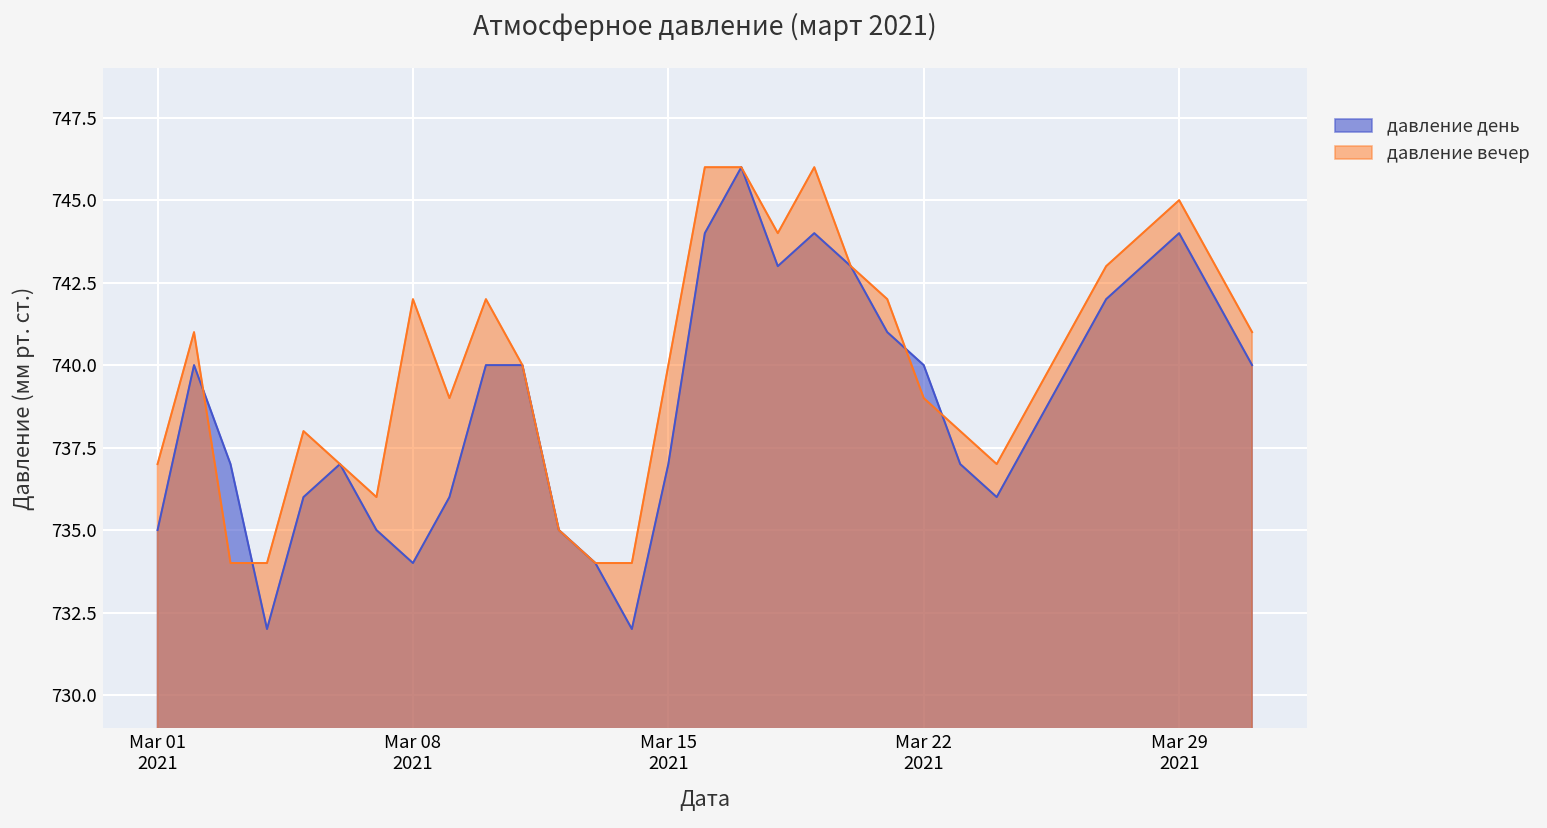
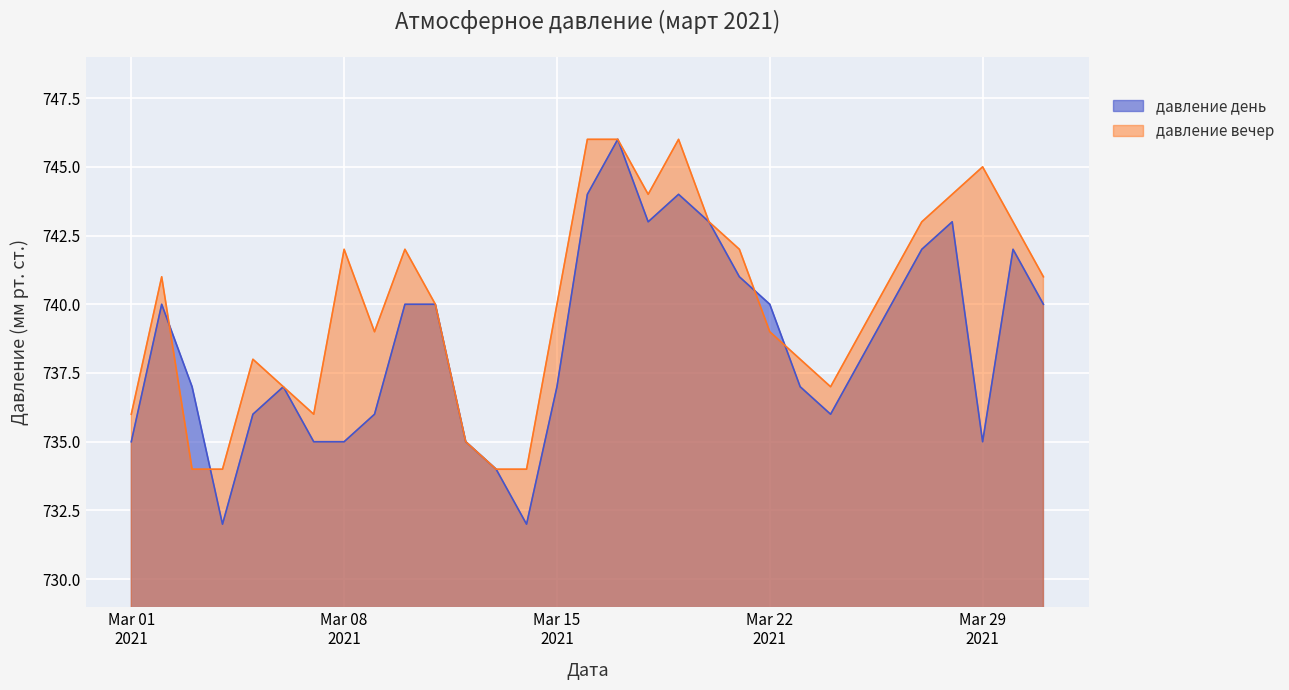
давление вечер, Mar 01 2021: 737 -> 736
давление день, Mar 08 2021: 734 -> 735
давление день, Mar 29 2021: 744 -> 735
